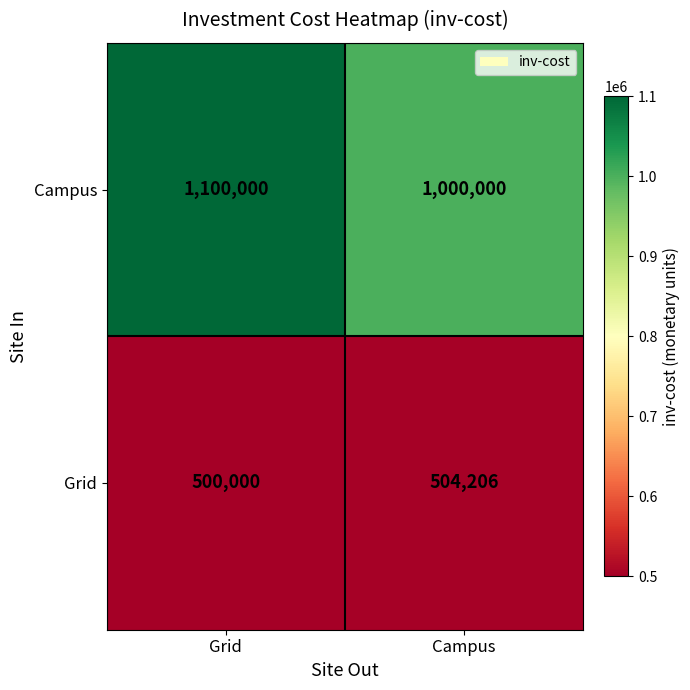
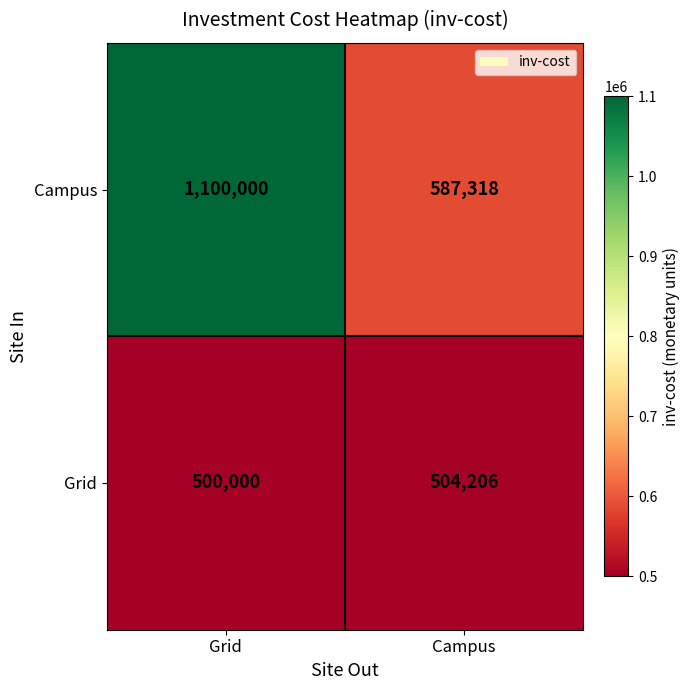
Campus, Campus: 1,000,000 -> 587,318
